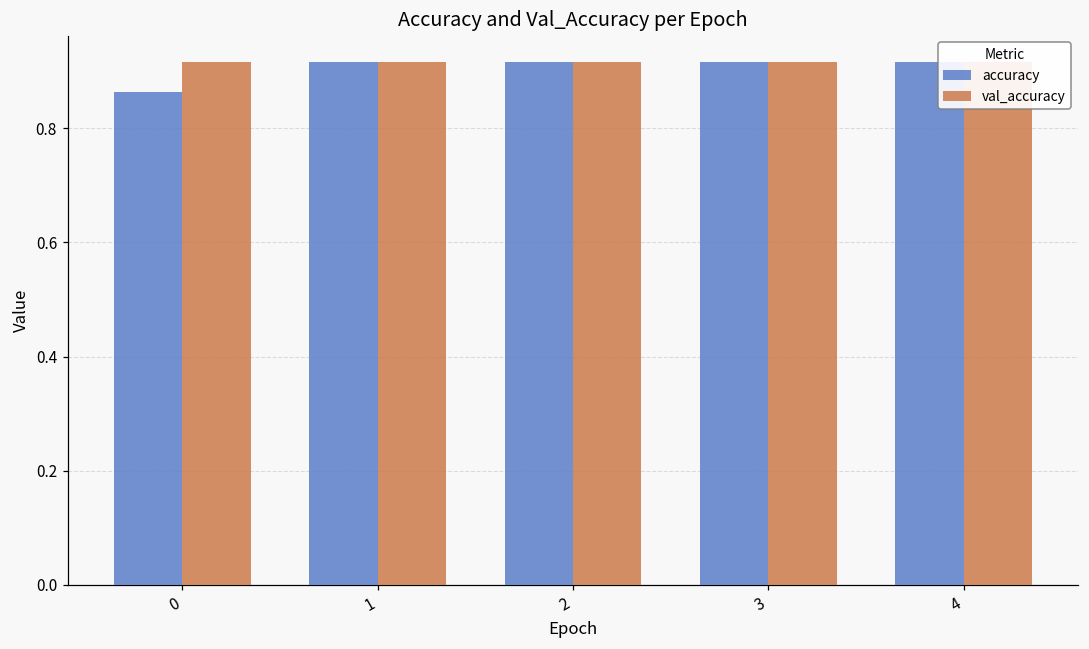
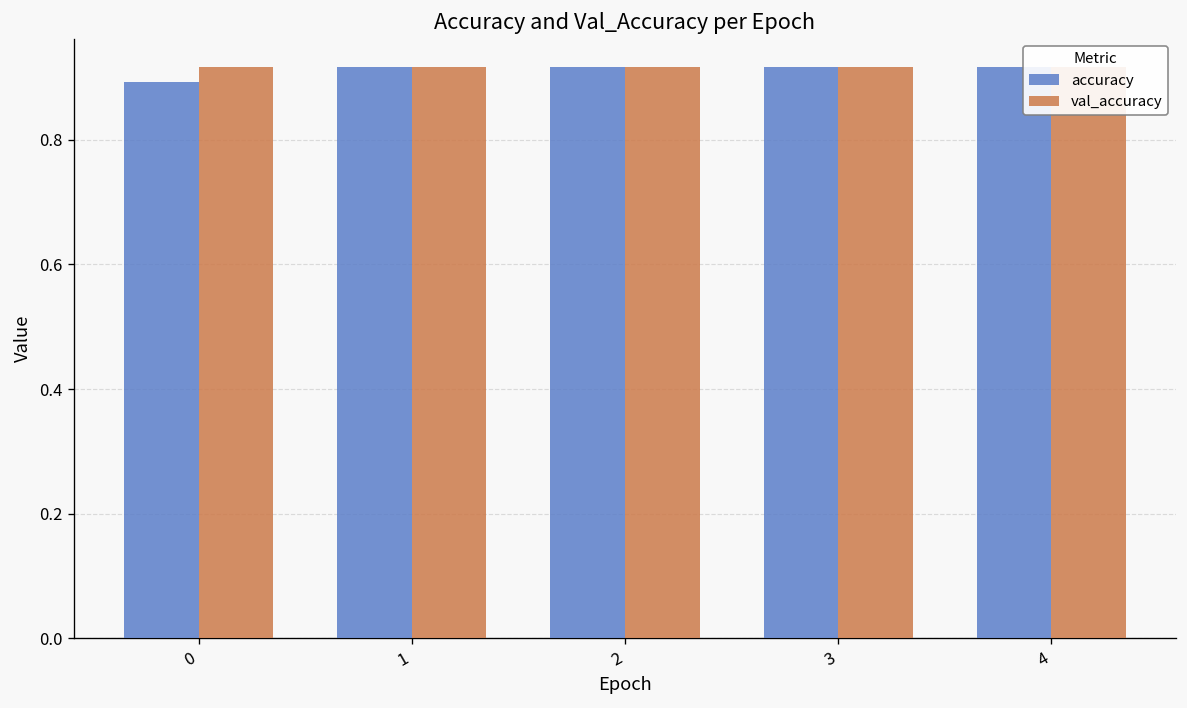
accuracy, 0: 0.86 -> 0.89
